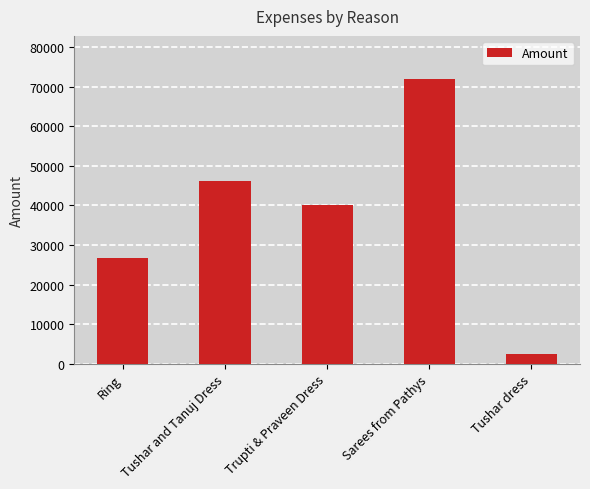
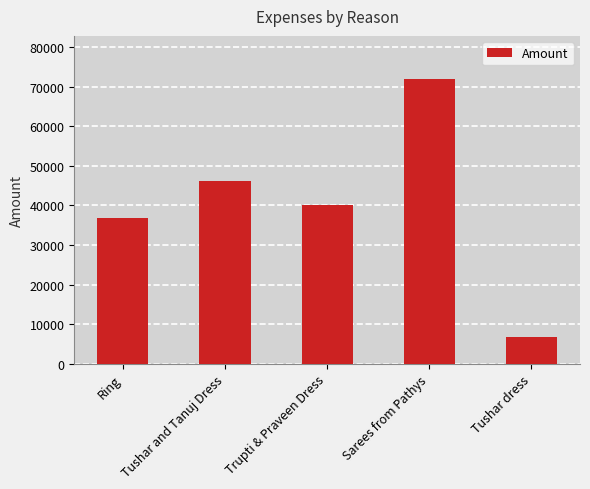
Ring: 27000 -> 37000
Tushar dress: 3000 -> 7000
